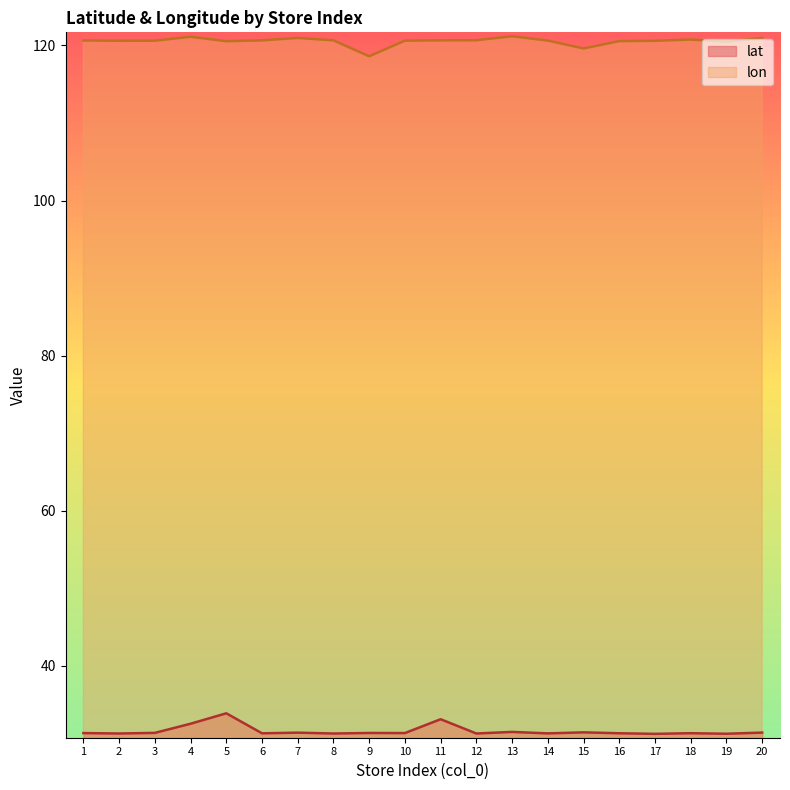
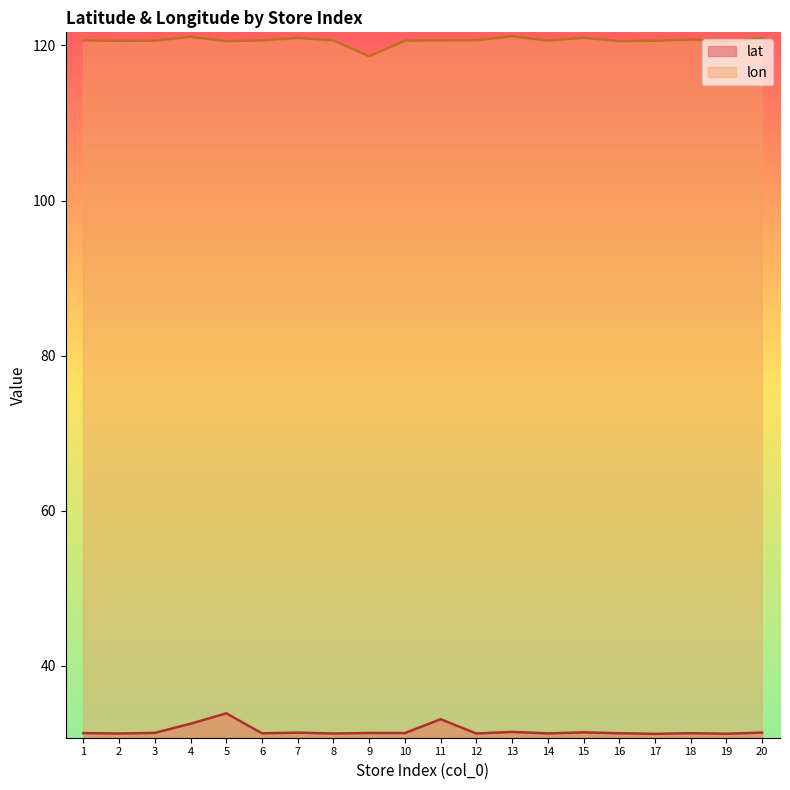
lon, 15: 120 -> 121
